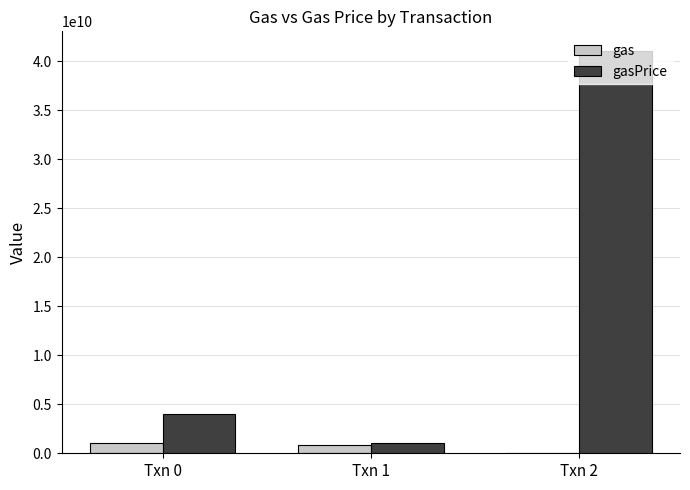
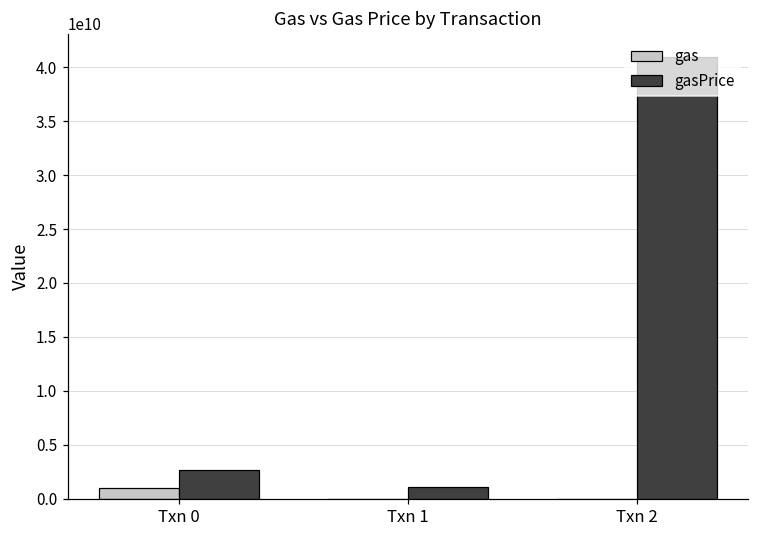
gasPrice, Txn 0: 4000000000 -> 3000000000
gas, Txn 1: 1000000000 -> 0
